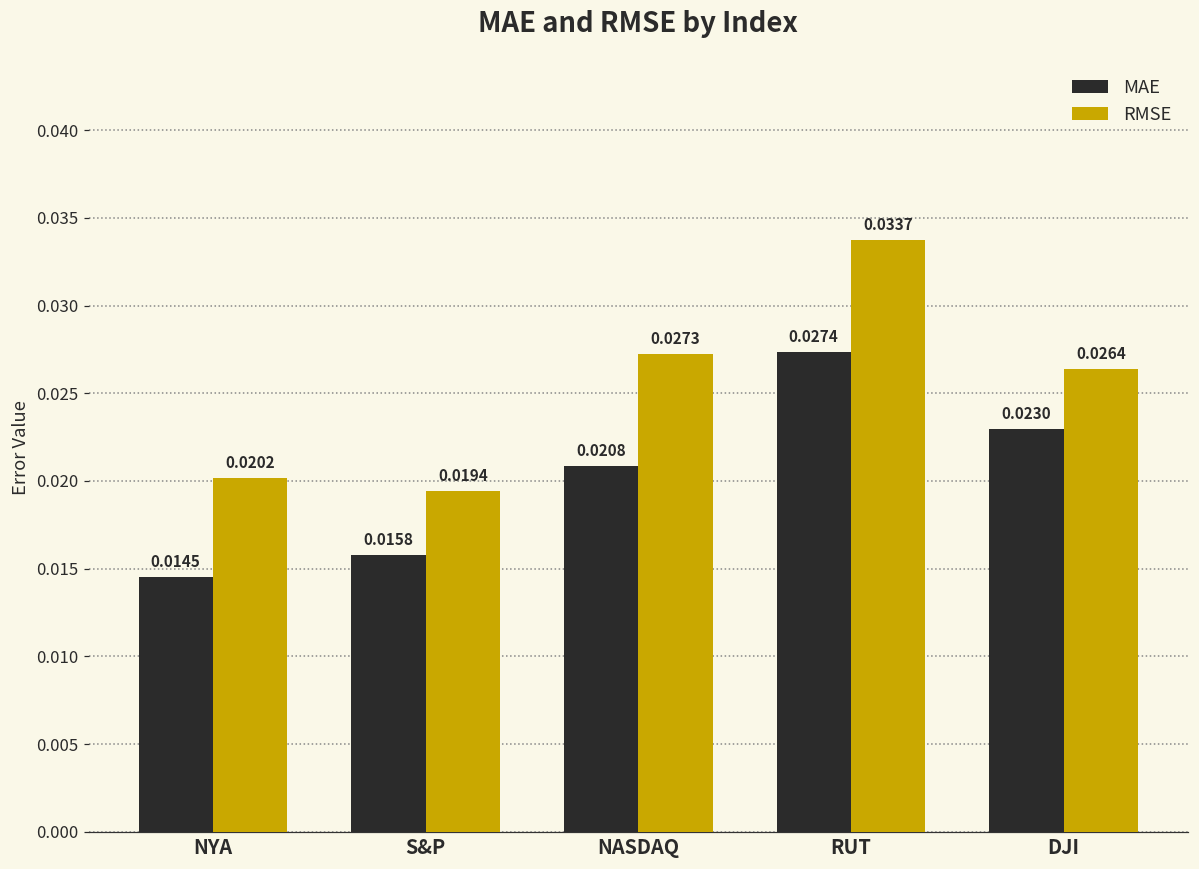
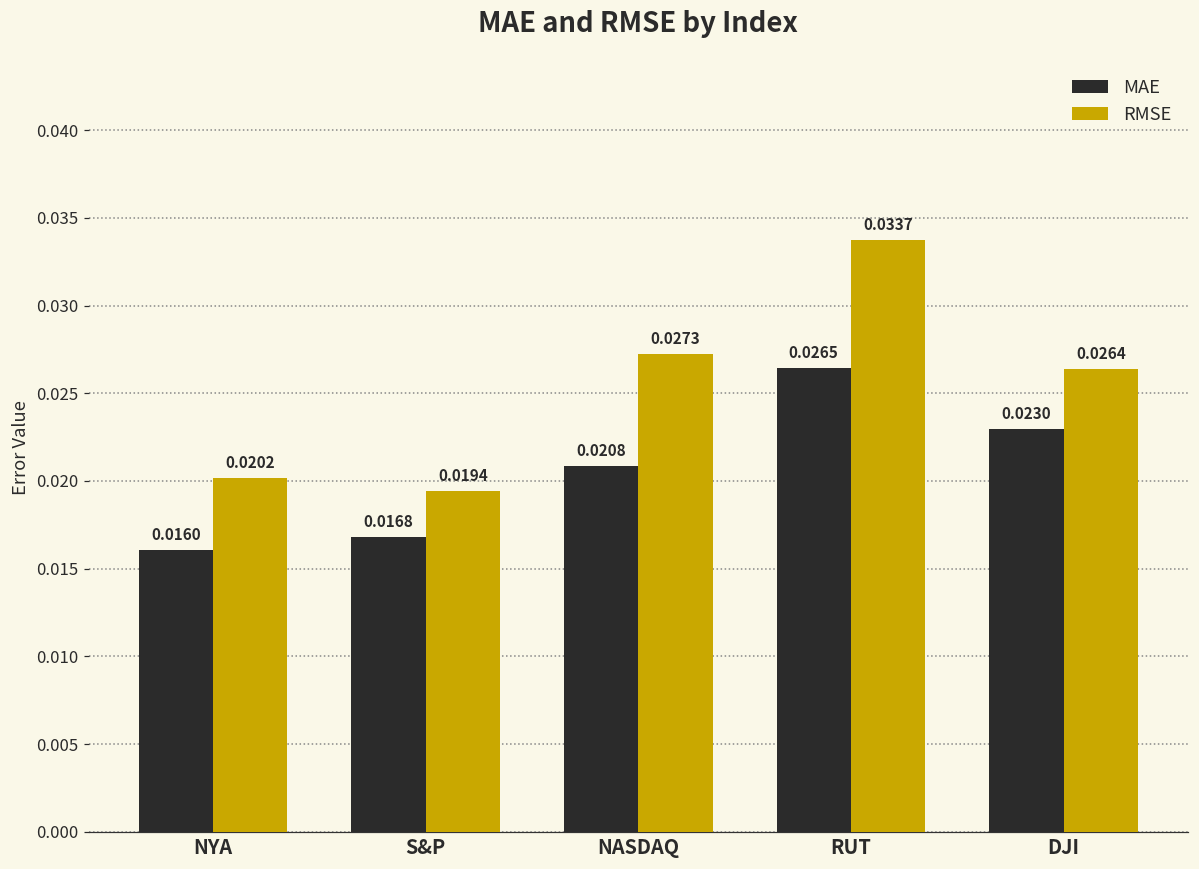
MAE, NYA: 0.0145 -> 0.0160
MAE, S&P: 0.0158 -> 0.0168
MAE, RUT: 0.0274 -> 0.0265
